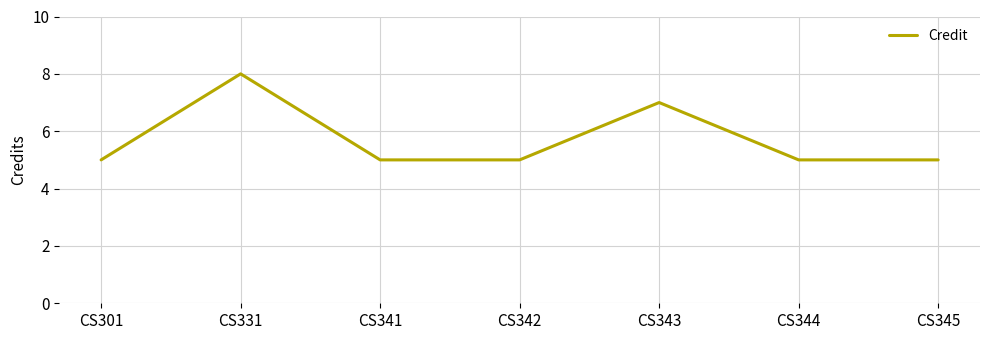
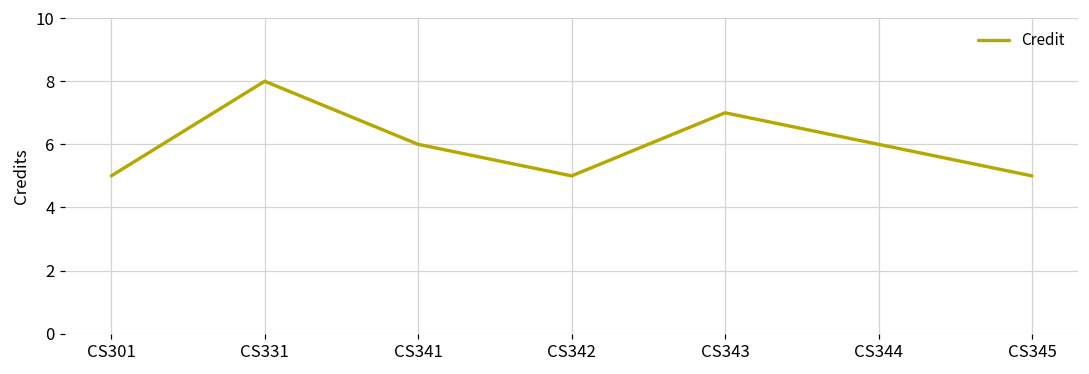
CS341: 5 -> 6
CS344: 5 -> 6
